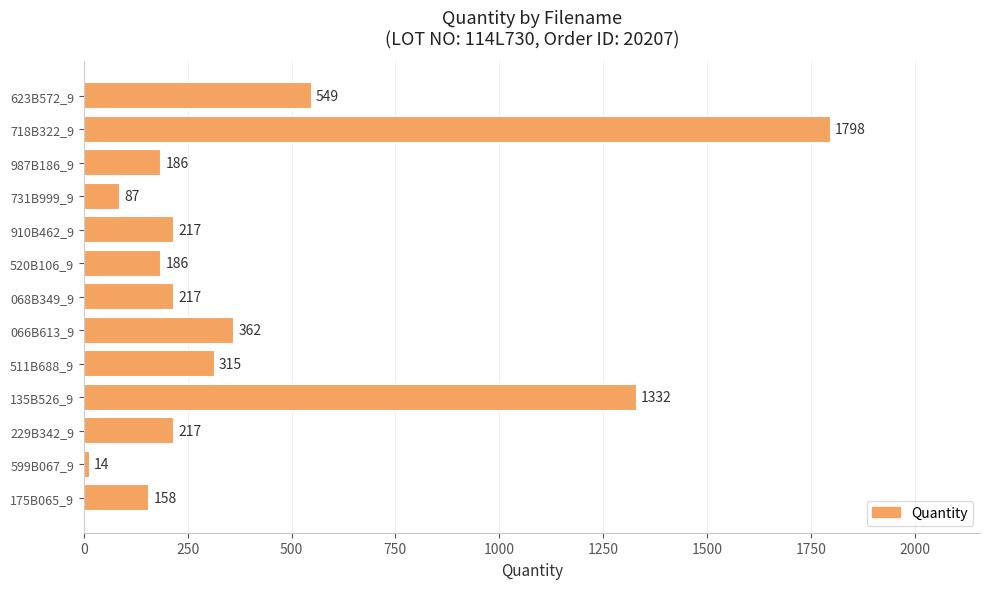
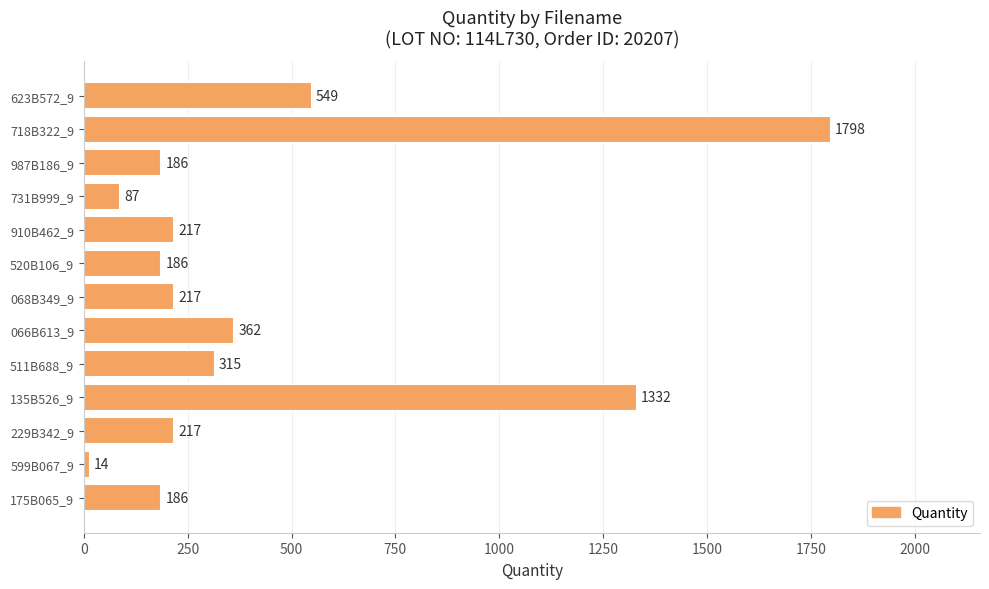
175B065_9: 158 -> 186
